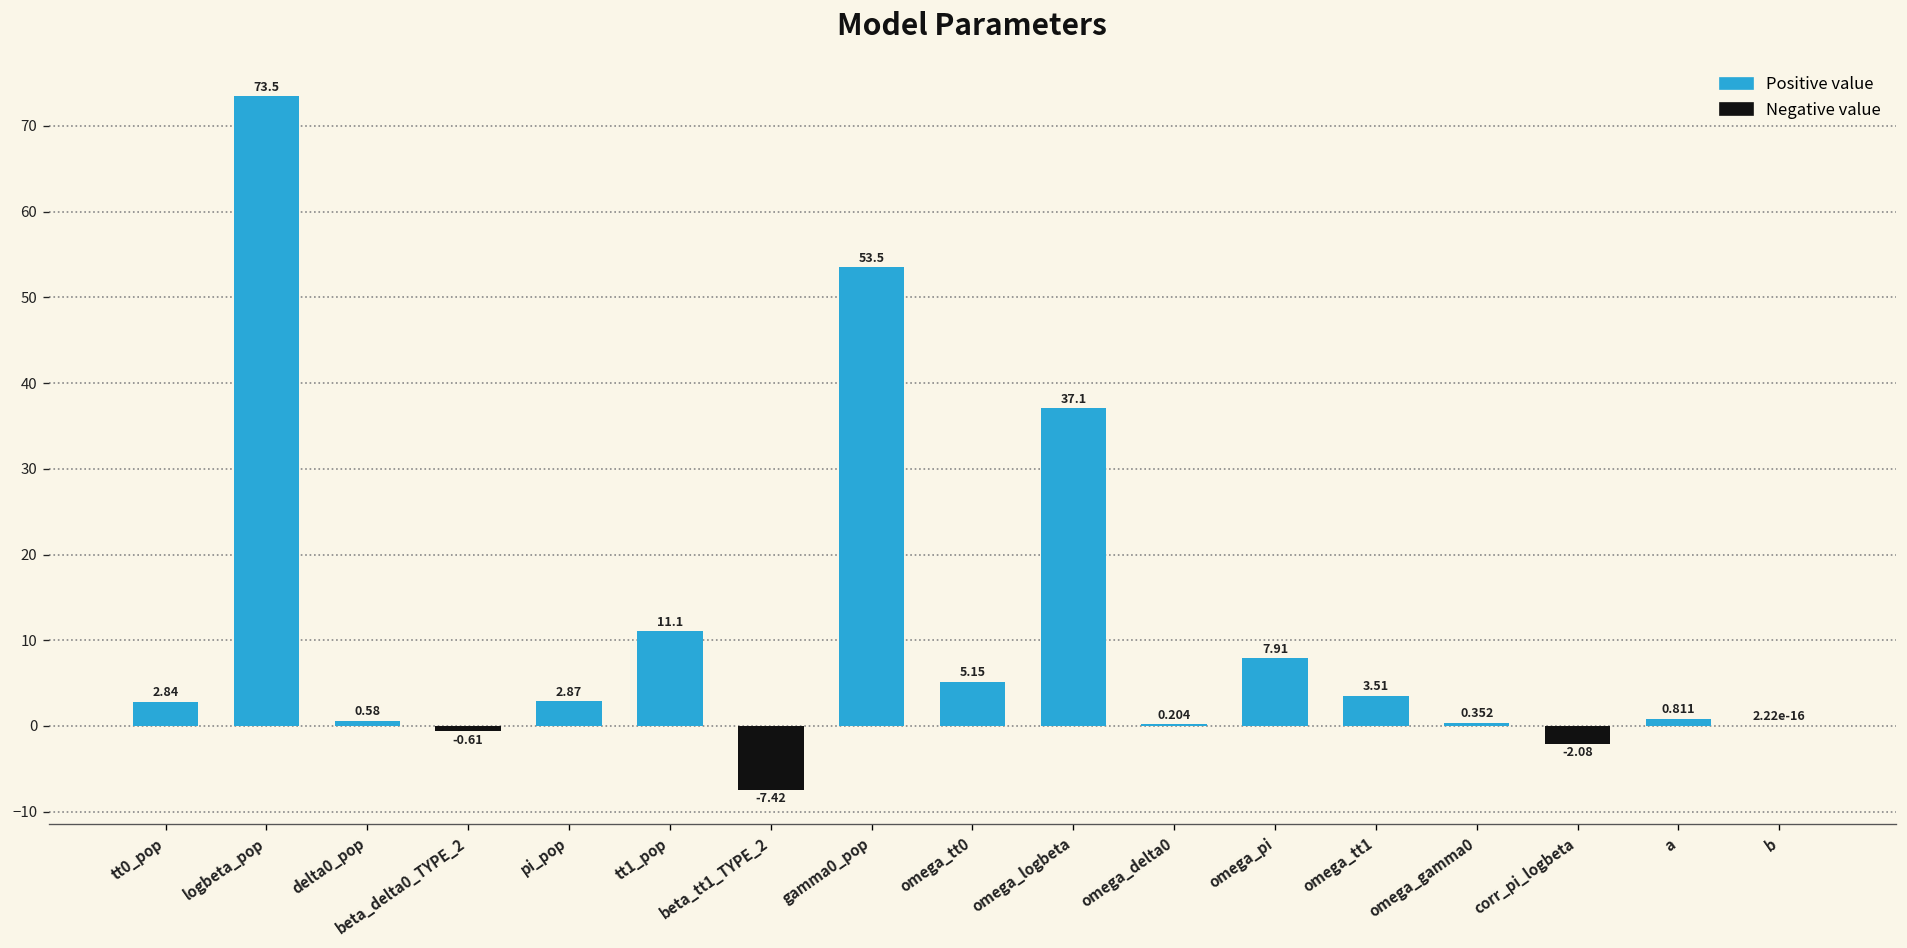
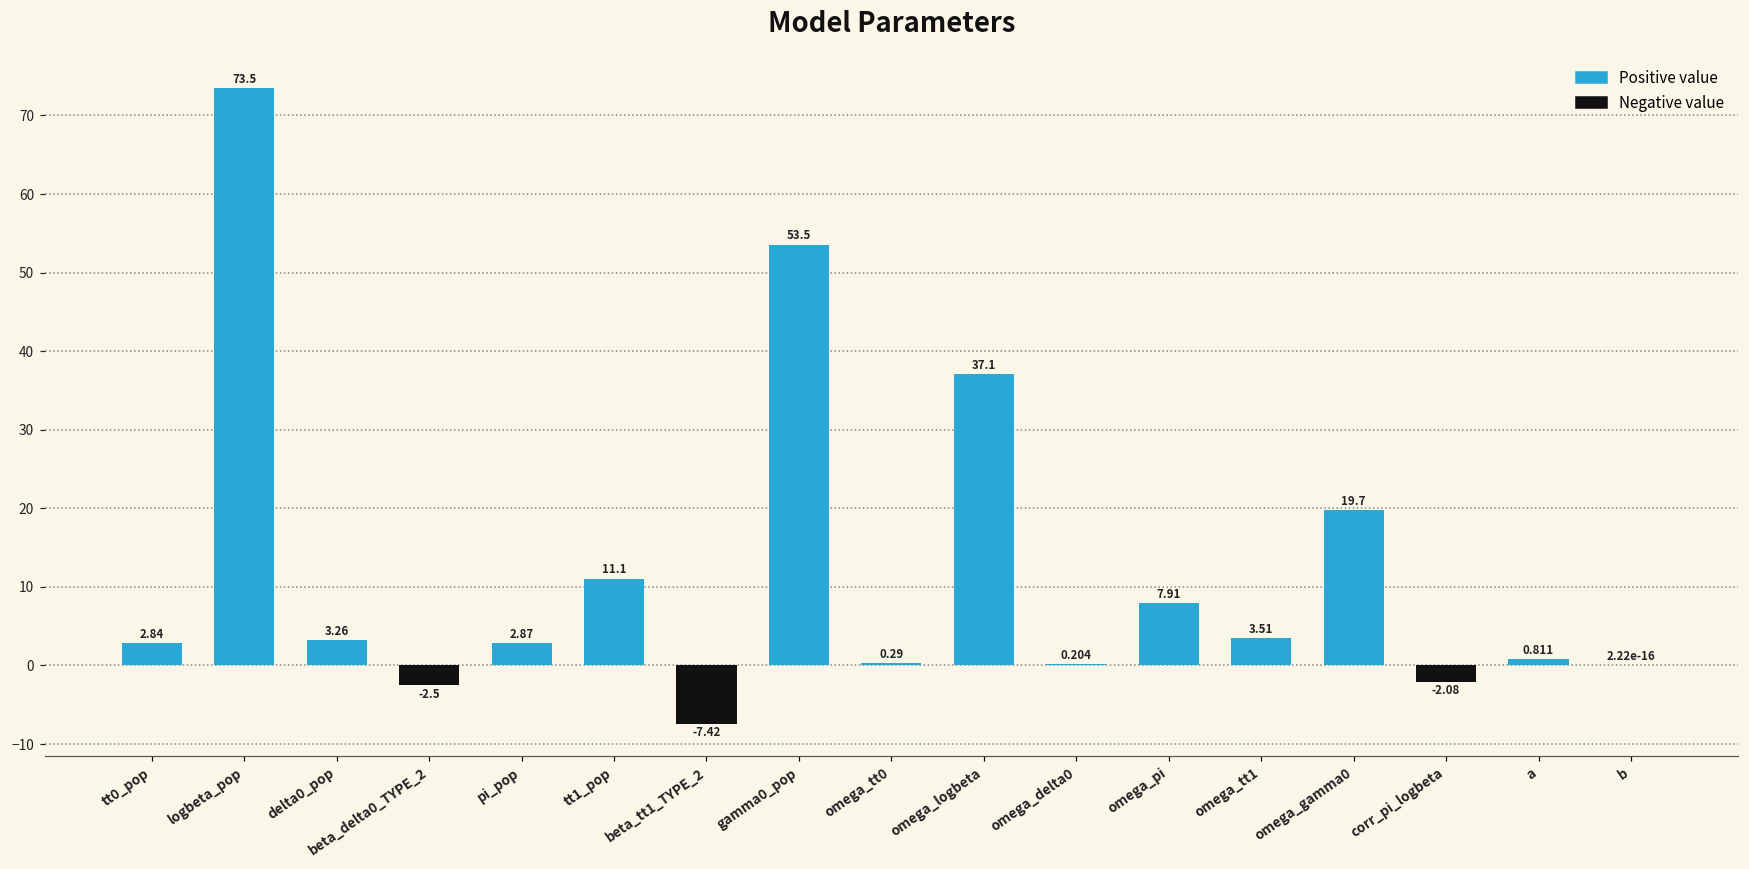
delta0_pop: 0.58 -> 3.26
beta_delta0_TYPE_2: -0.61 -> -2.5
omega_tt0: 5.15 -> 0.29
omega_gamma0: 0.352 -> 19.7
